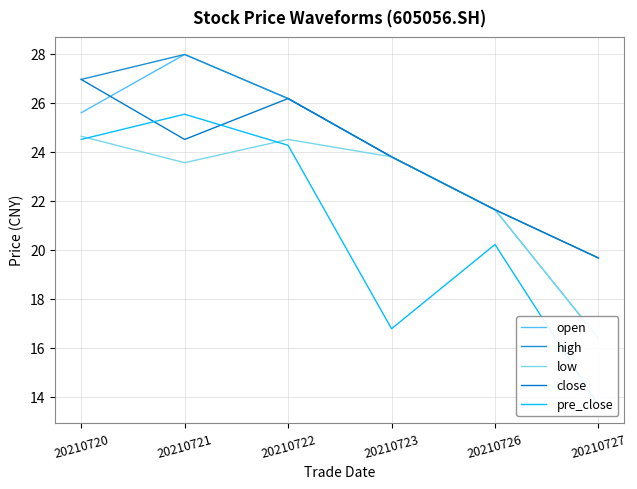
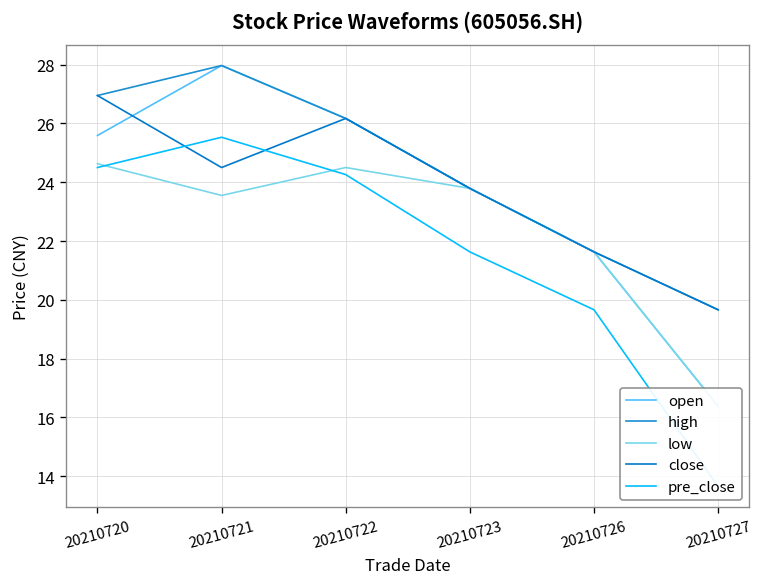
pre_close, 20210723: 16.8 -> 21.6
pre_close, 20210726: 20.2 -> 19.7
